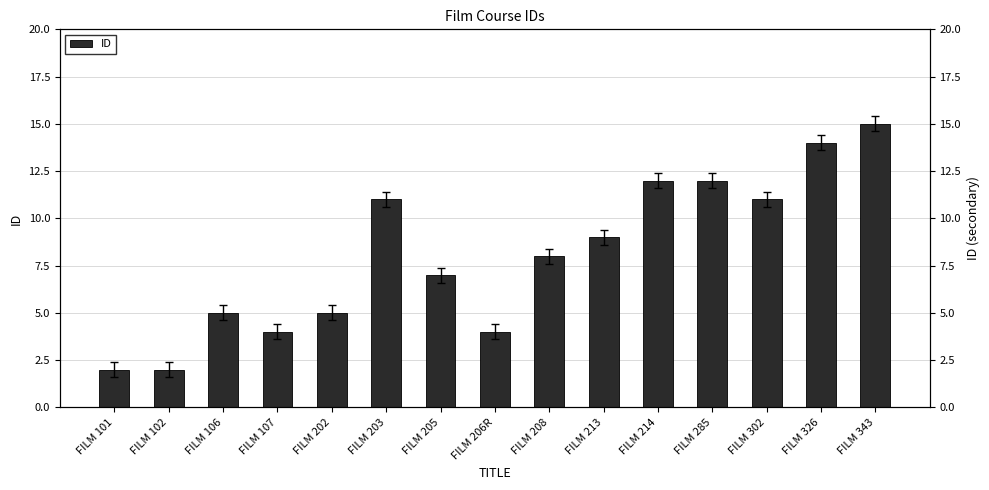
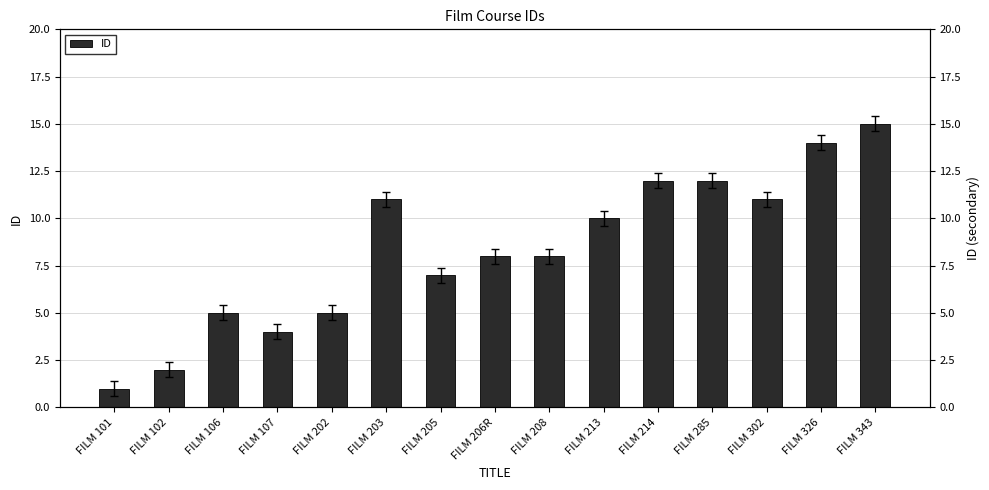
ID, FILM 101: 2 -> 1
ID, FILM 206R: 4 -> 8
ID, FILM 213: 9 -> 10
